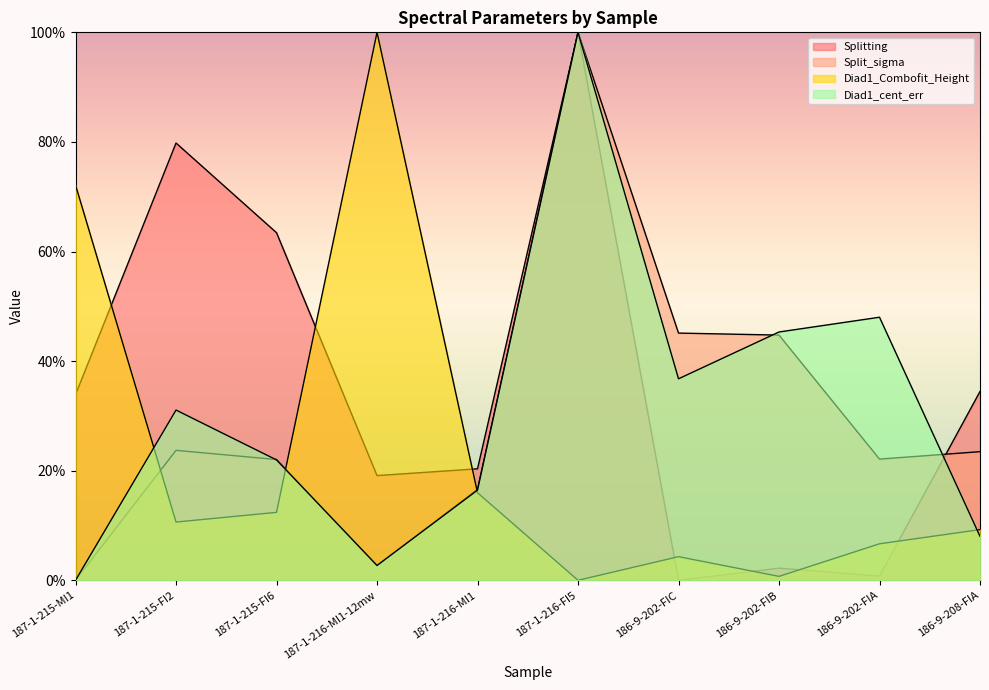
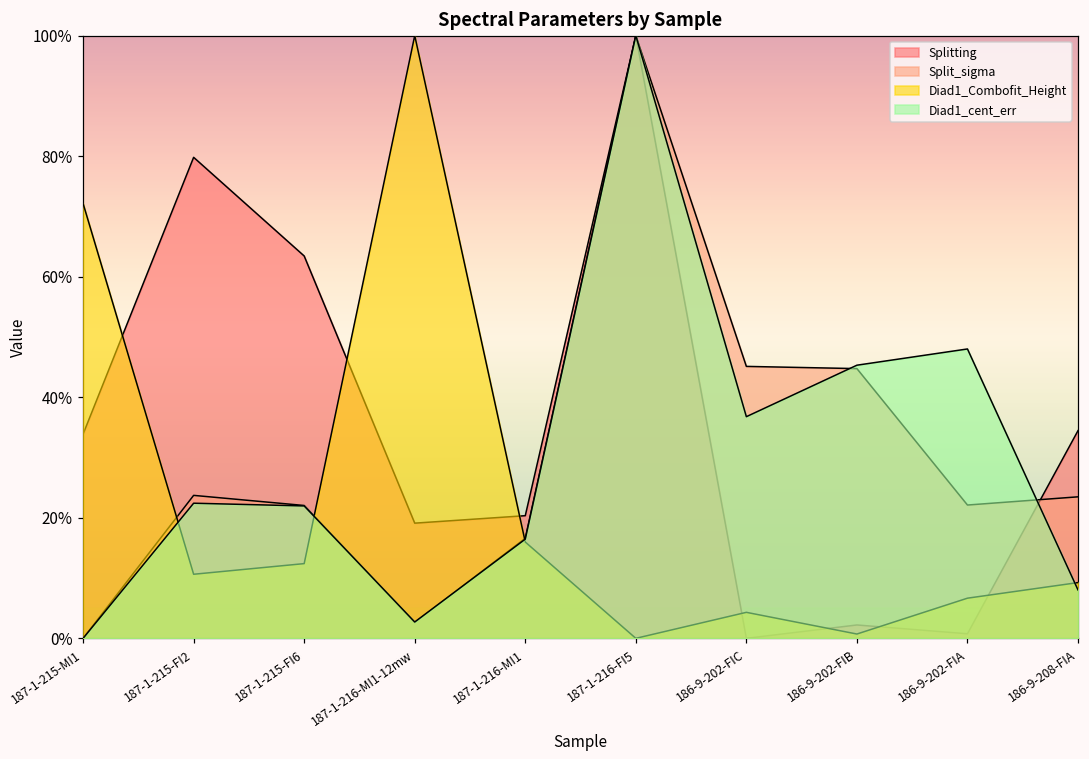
Diad1_cent_err, 187-1-215-FI2: 31% -> 22%
